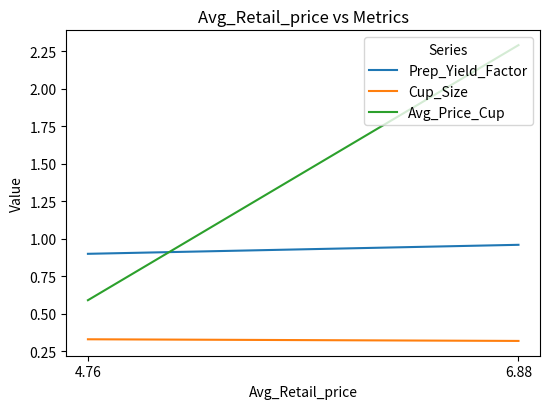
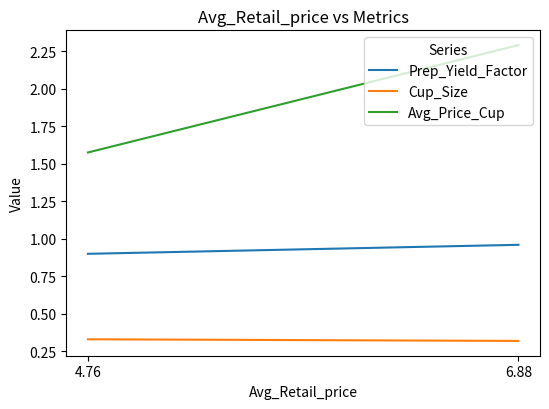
Avg_Price_Cup, 4.76: 0.59 -> 1.58
